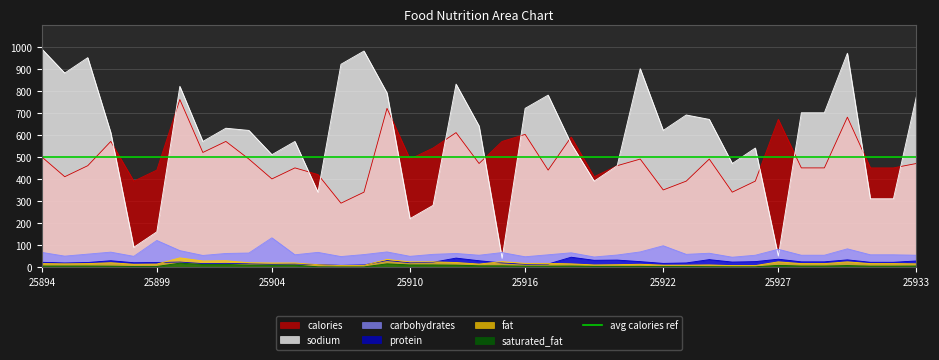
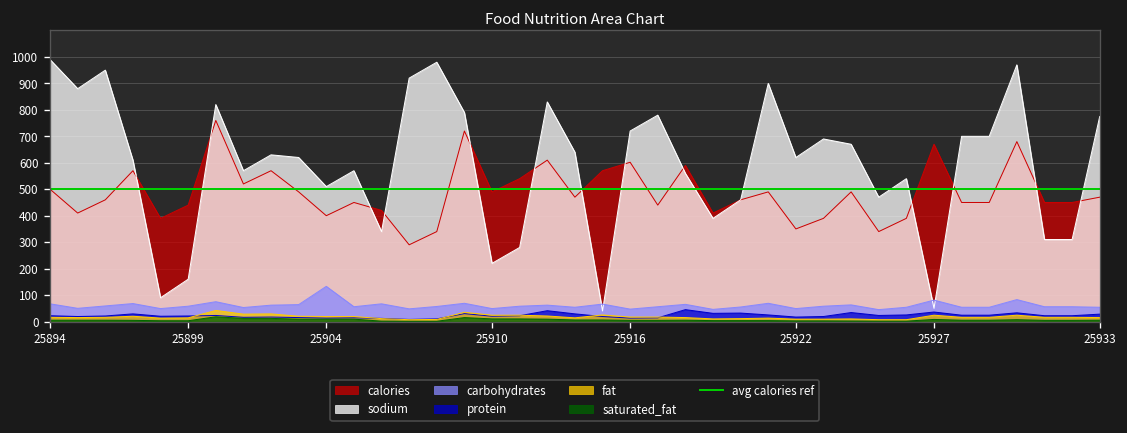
carbohydrates, 25899: 120 -> 60
carbohydrates, 25922: 100 -> 50
